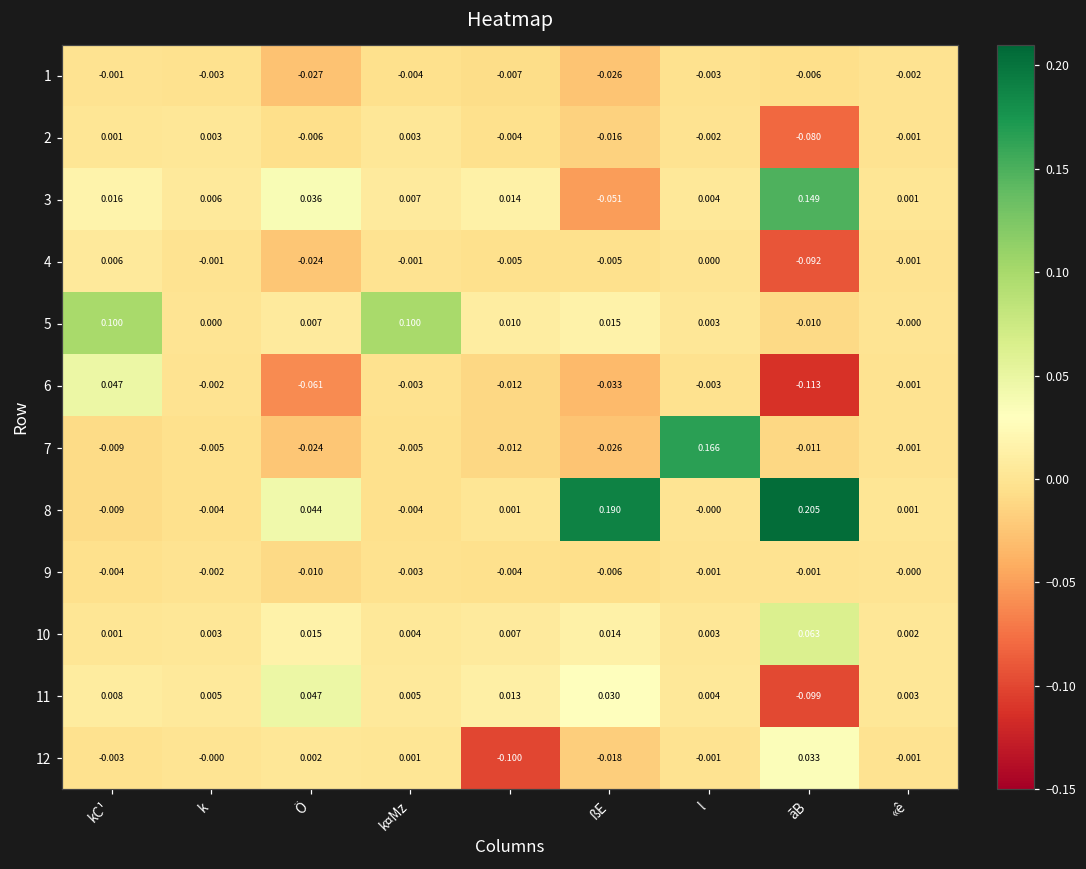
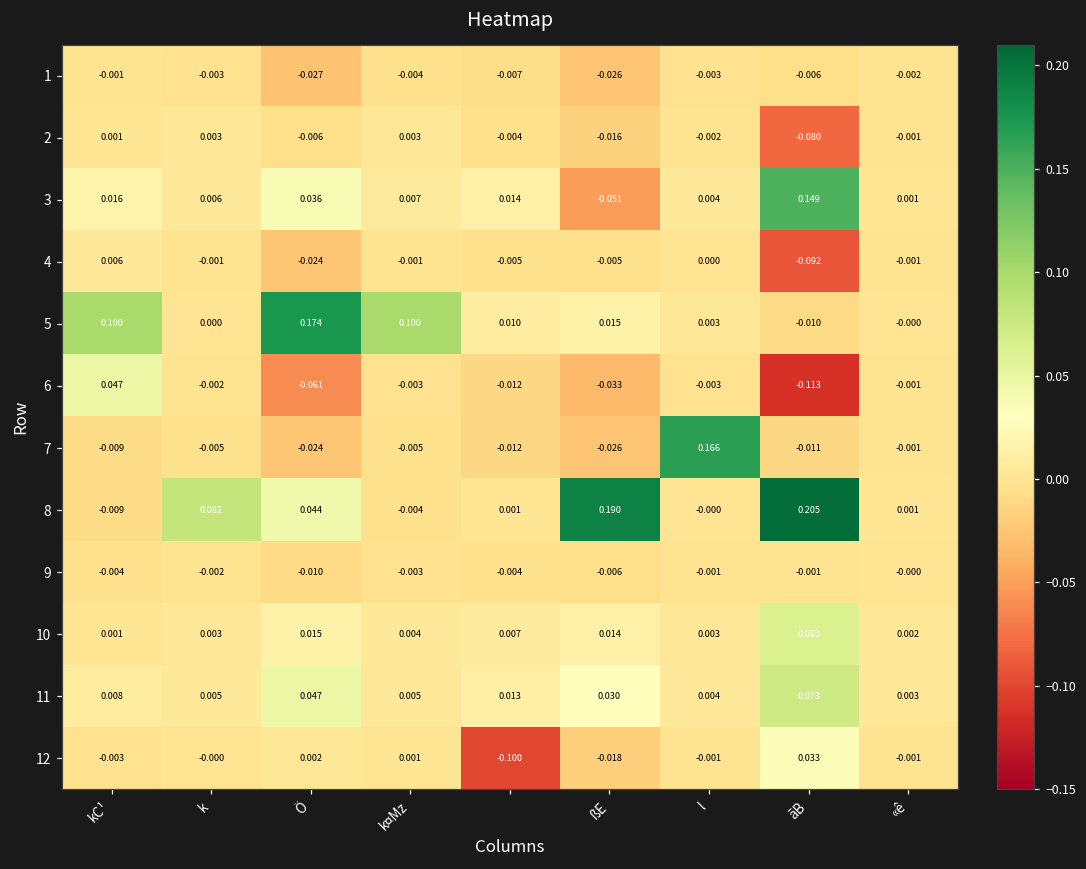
5, Ö: 0.007 -> 0.174
8, k: -0.004 -> 0.082
11, ãB: -0.099 -> 0.073
